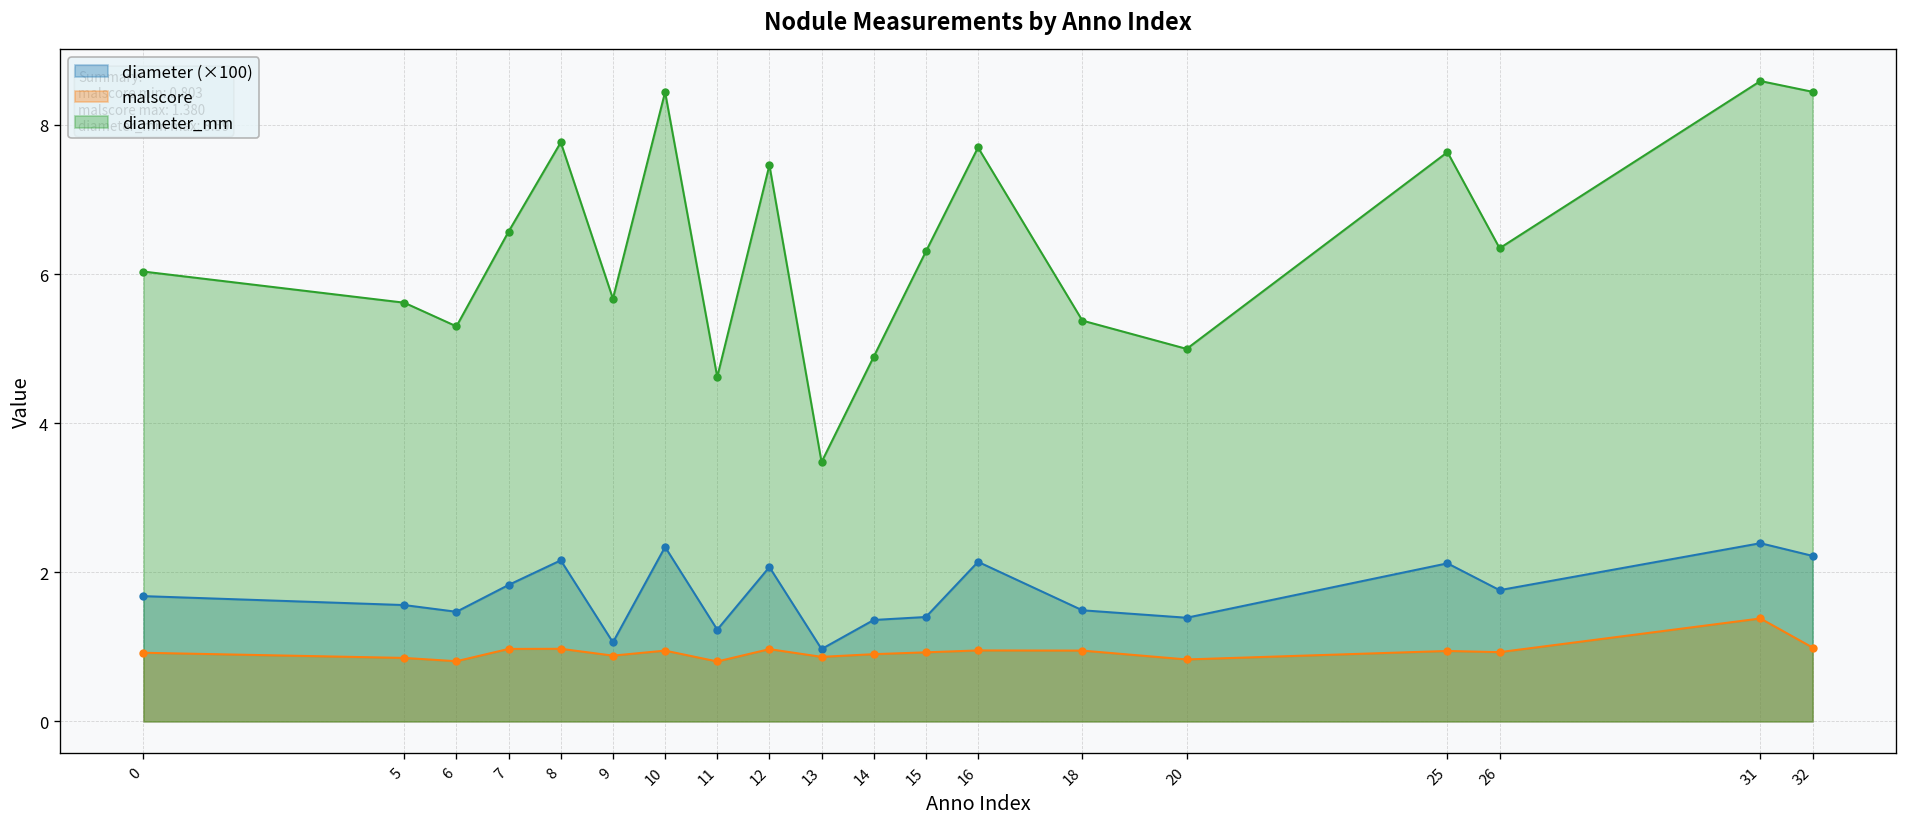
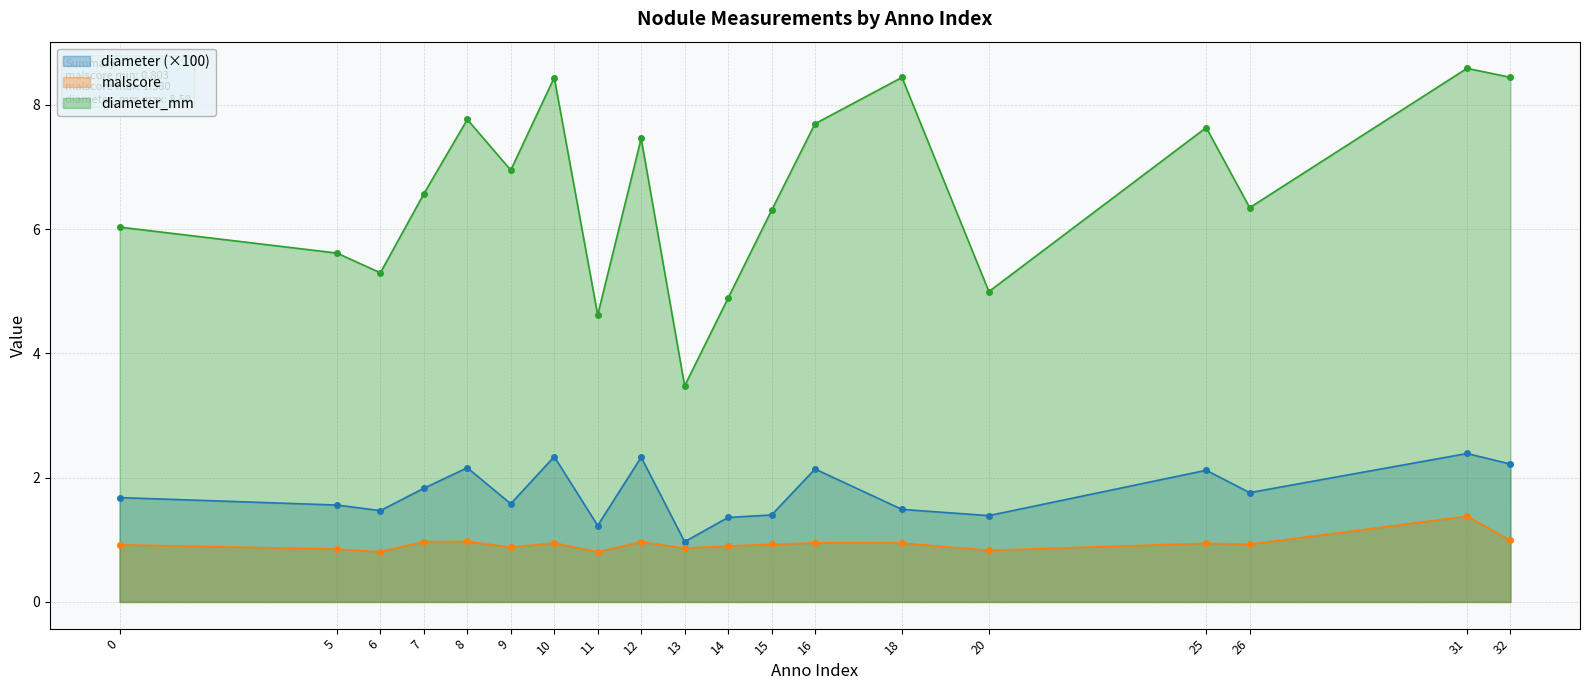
diameter (×100), 9: 1.1 -> 1.6
diameter_mm, 9: 5.7 -> 7.0
diameter (×100), 12: 2.1 -> 2.3
diameter_mm, 18: 5.4 -> 8.4
